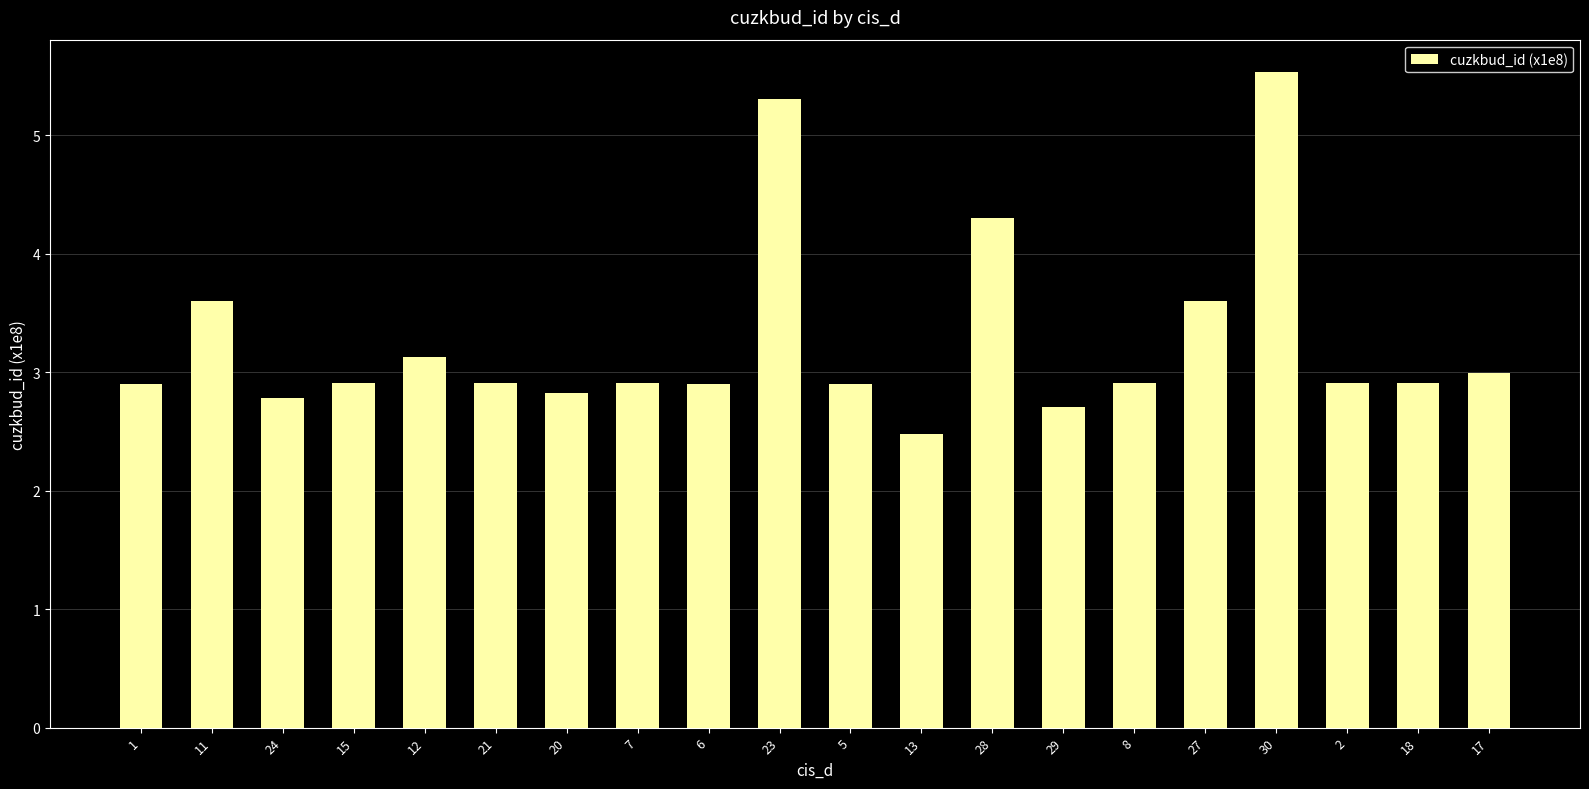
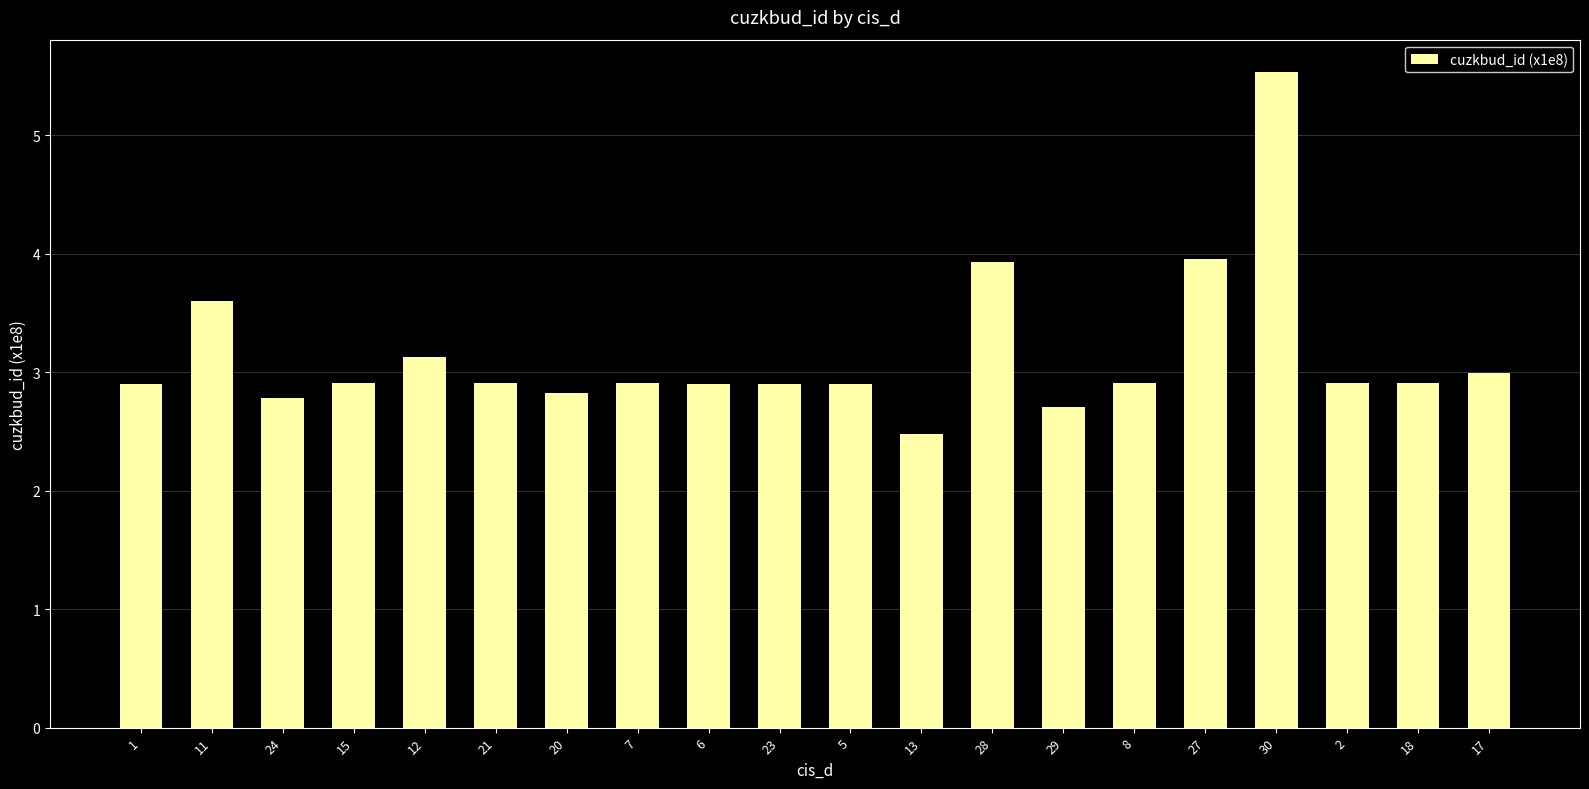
23: 5.30 -> 2.90
28: 4.31 -> 3.93
27: 3.60 -> 3.96
